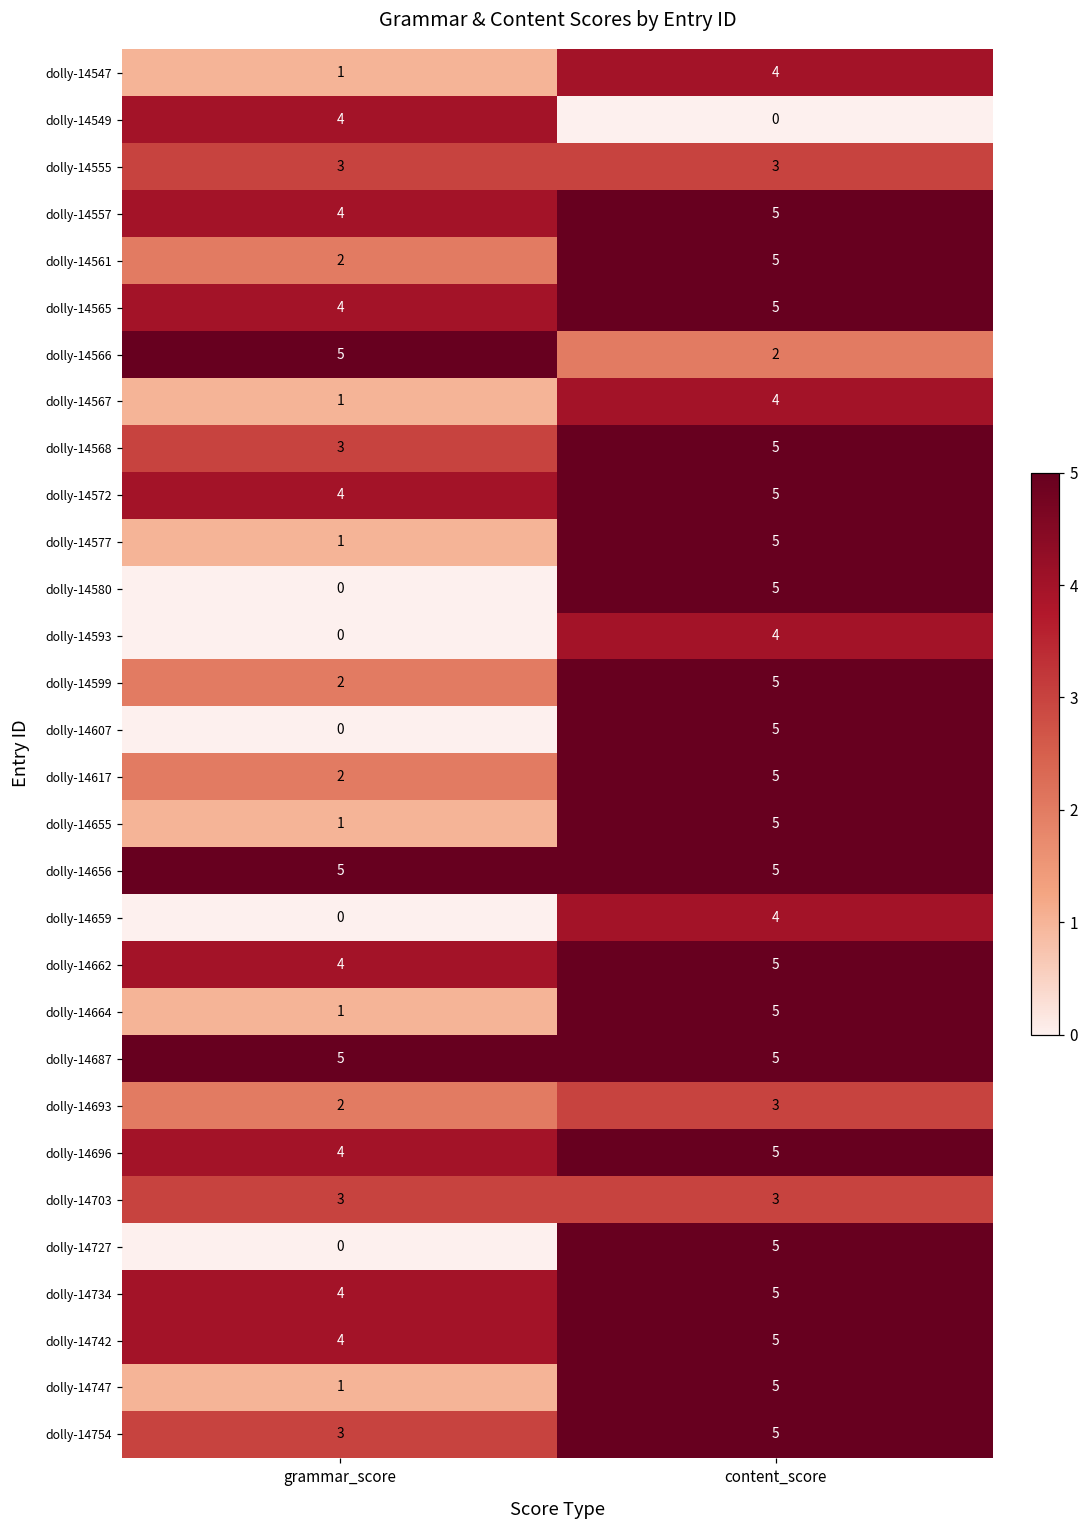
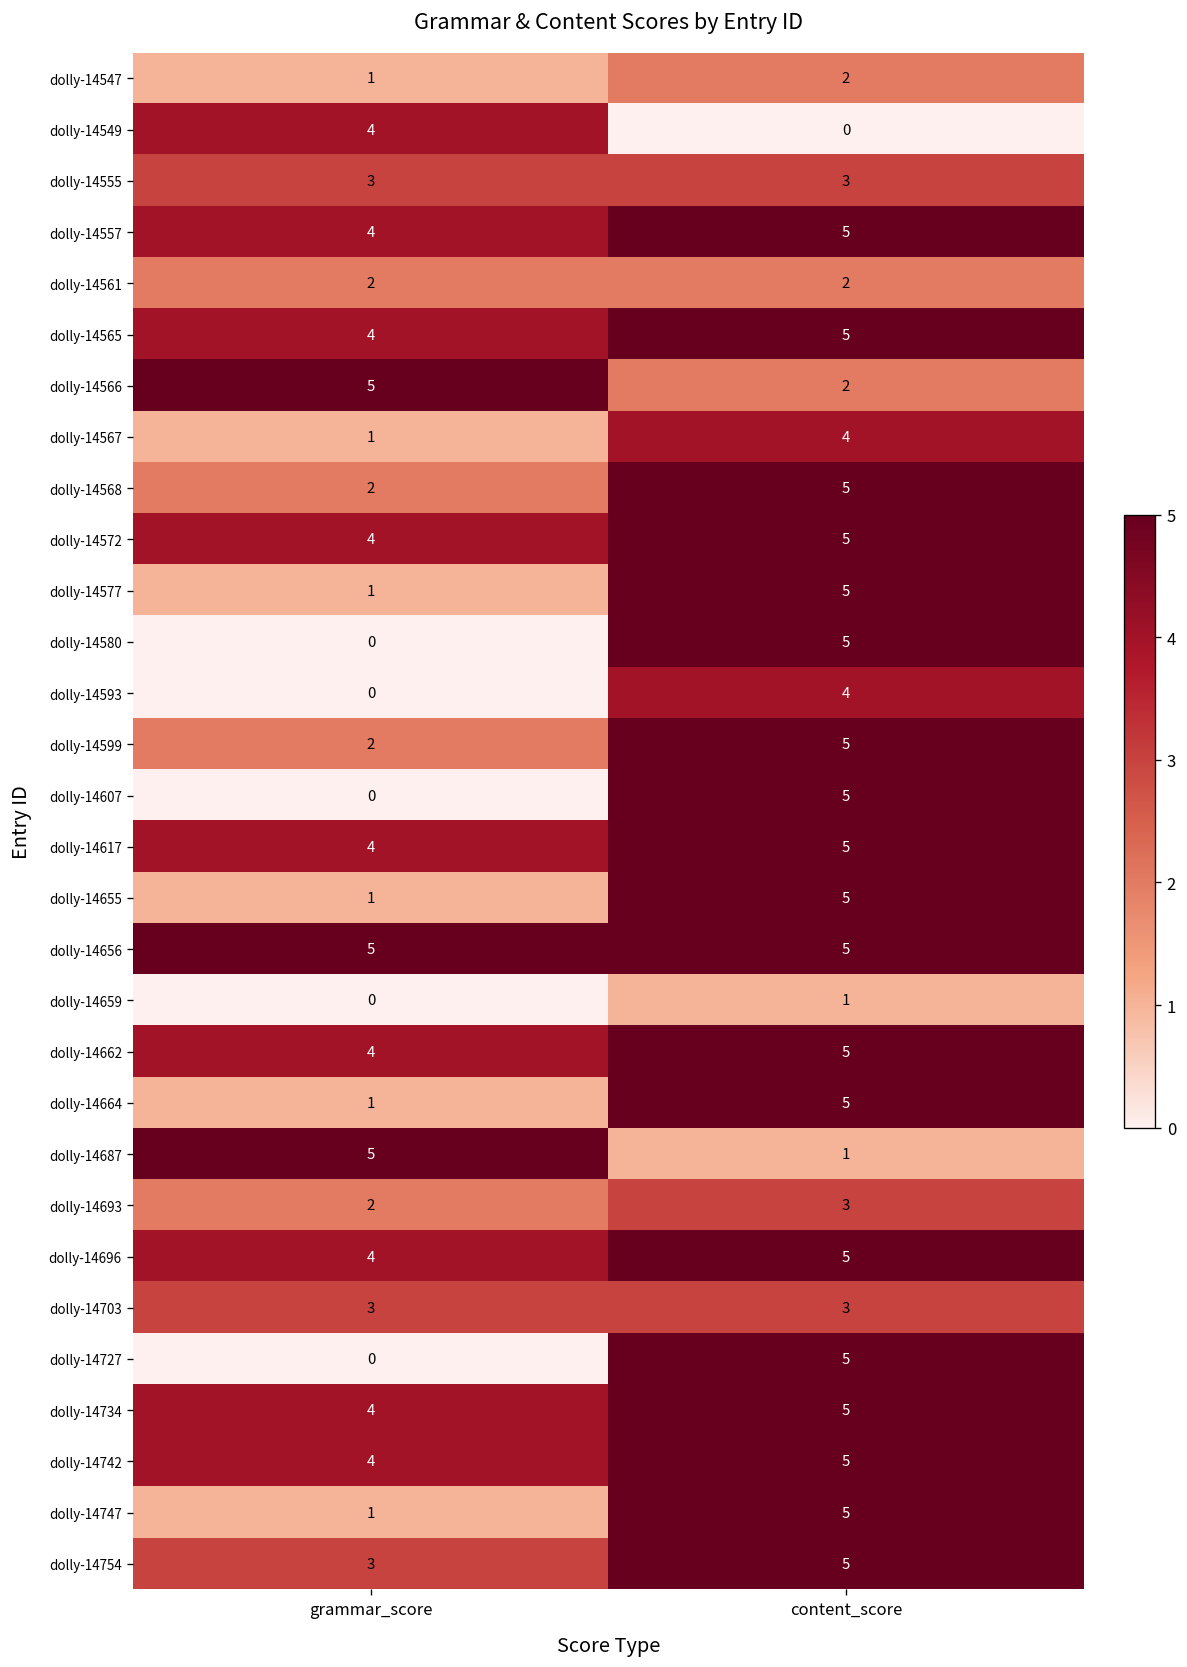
dolly-14547, content_score: 4 -> 2
dolly-14561, content_score: 5 -> 2
dolly-14568, grammar_score: 3 -> 2
dolly-14617, grammar_score: 2 -> 4
dolly-14659, content_score: 4 -> 1
dolly-14687, content_score: 5 -> 1
